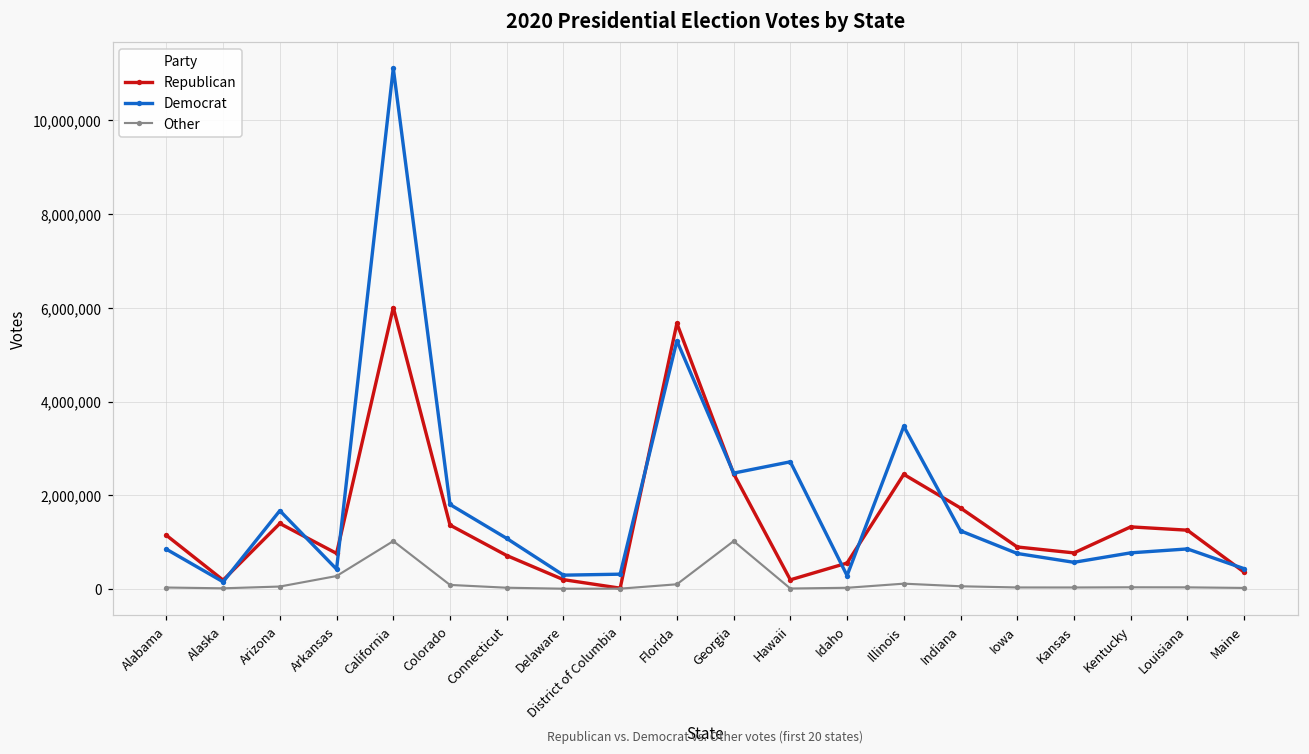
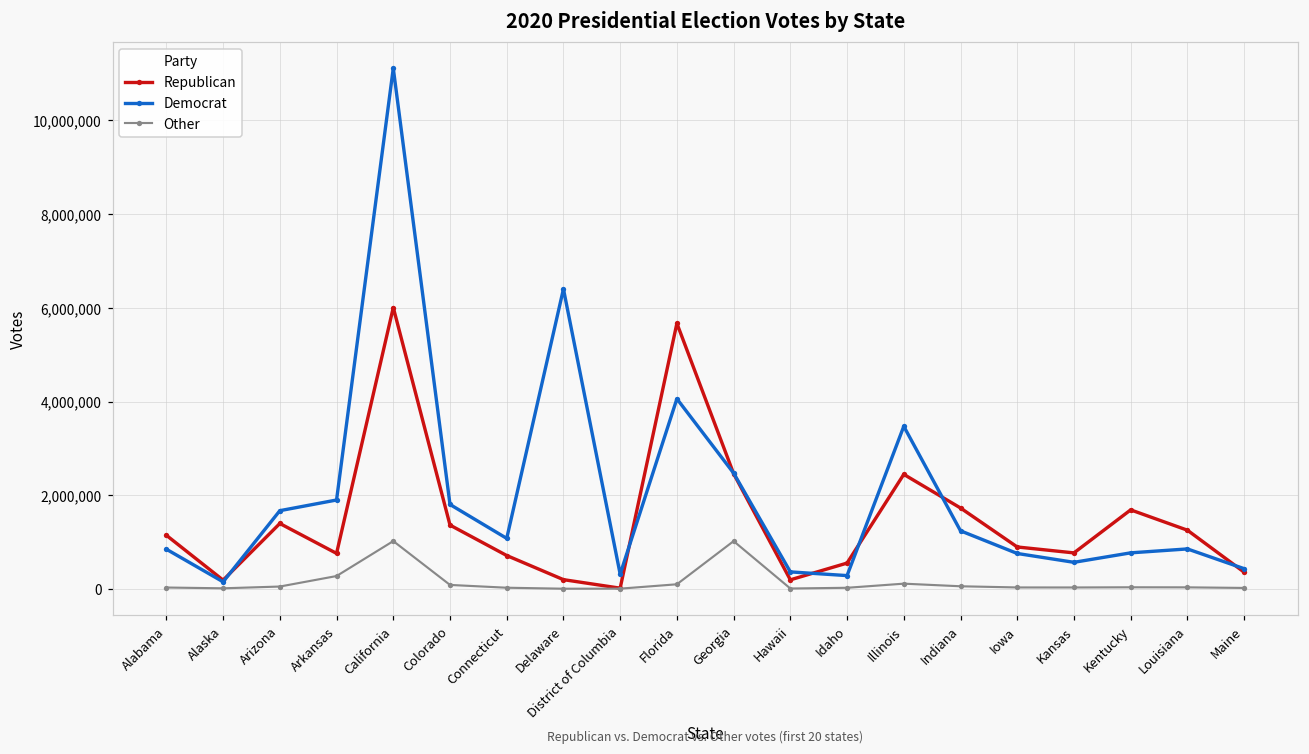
Democrat, Arkansas: 400,000 -> 1,900,000
Democrat, Delaware: 300,000 -> 6,400,000
Democrat, Florida: 5,300,000 -> 4,100,000
Democrat, Hawaii: 2,700,000 -> 400,000
Republican, Kentucky: 1,300,000 -> 1,700,000
